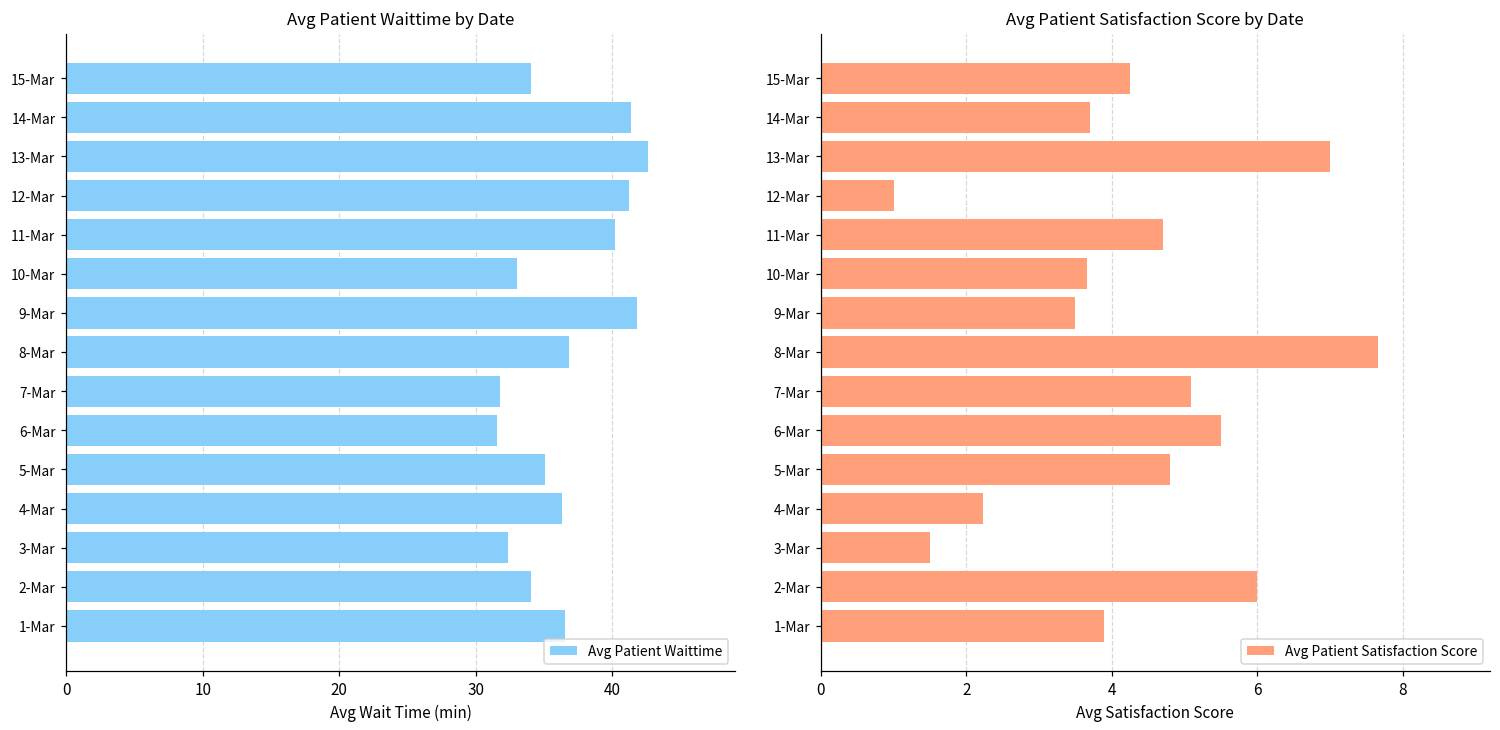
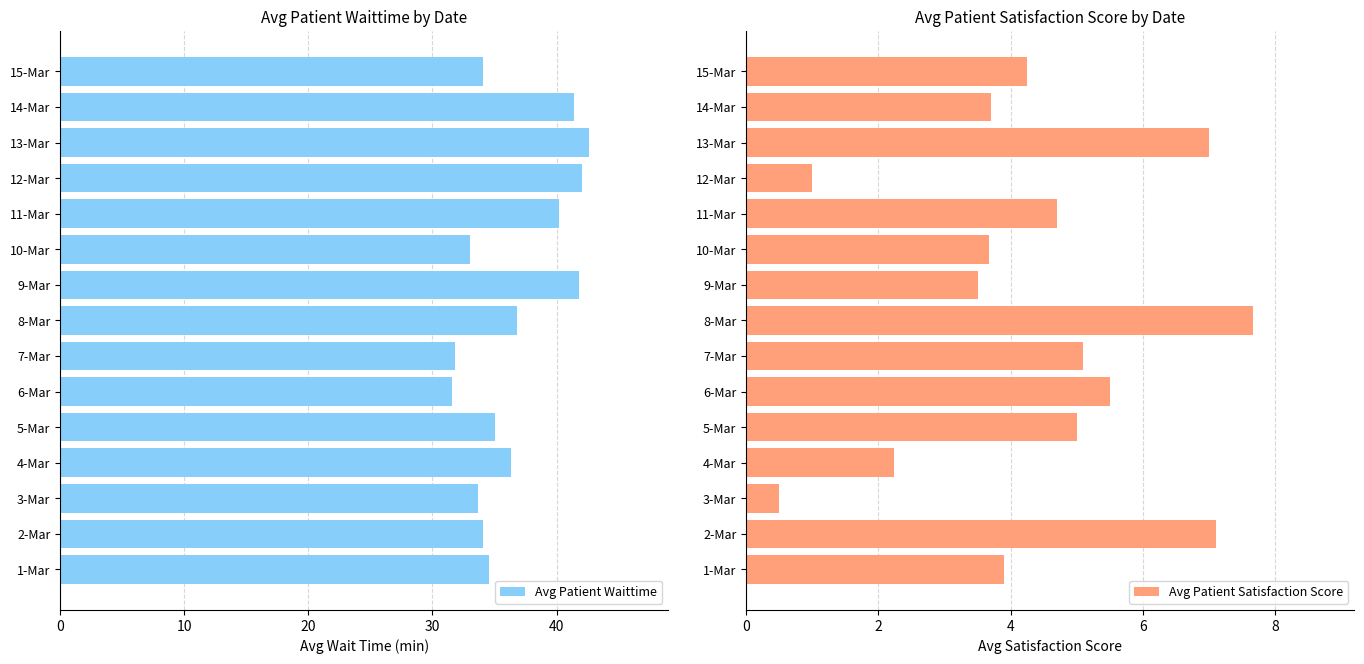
Avg Patient Waittime by Date, 12-Mar: 41.3 -> 42.1
Avg Patient Waittime by Date, 3-Mar: 32.4 -> 33.7
Avg Patient Waittime by Date, 1-Mar: 36.5 -> 34.5
Avg Patient Satisfaction Score by Date, 5-Mar: 4.8 -> 5.0
Avg Patient Satisfaction Score by Date, 3-Mar: 1.5 -> 0.5
Avg Patient Satisfaction Score by Date, 2-Mar: 6.0 -> 7.1
